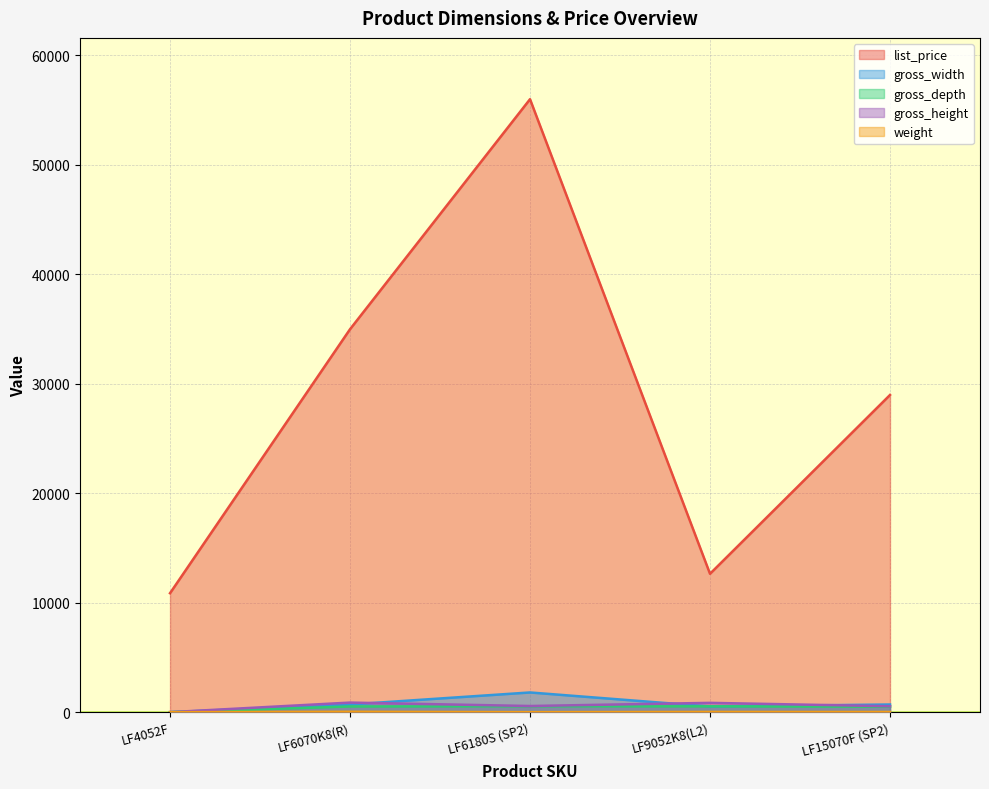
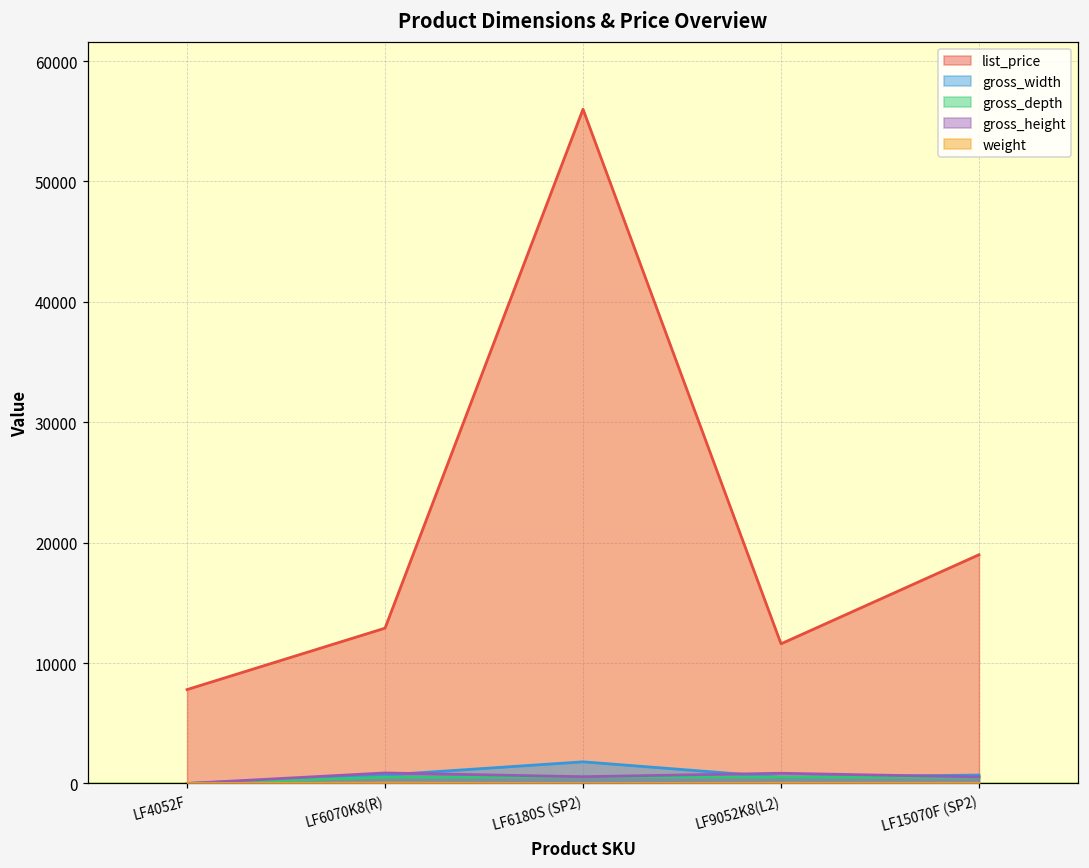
list_price, LF4052F: 10900 -> 7800
list_price, LF6070K8(R): 35000 -> 12900
list_price, LF9052K8(L2): 12600 -> 11600
list_price, LF15070F (SP2): 29000 -> 19000
